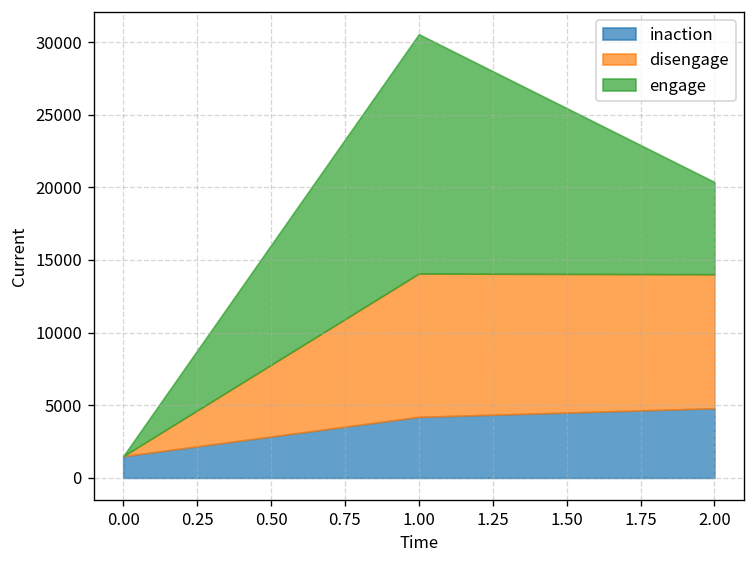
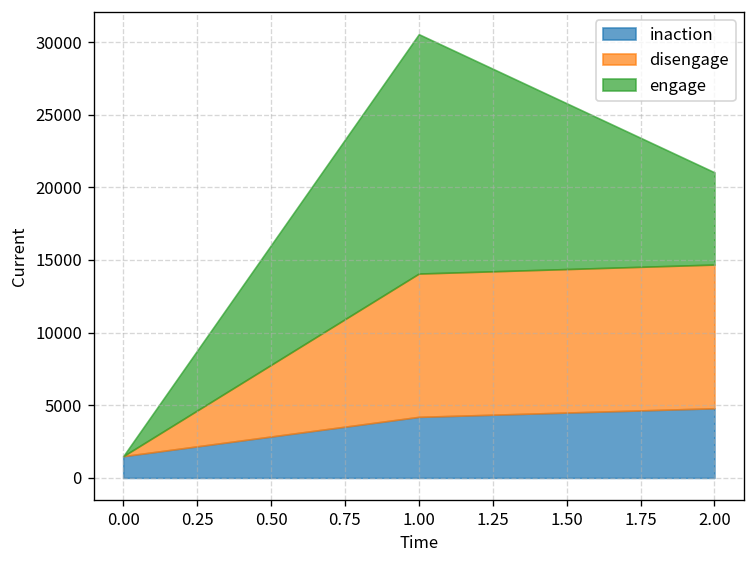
disengage, 2.00: 9200 -> 9900
